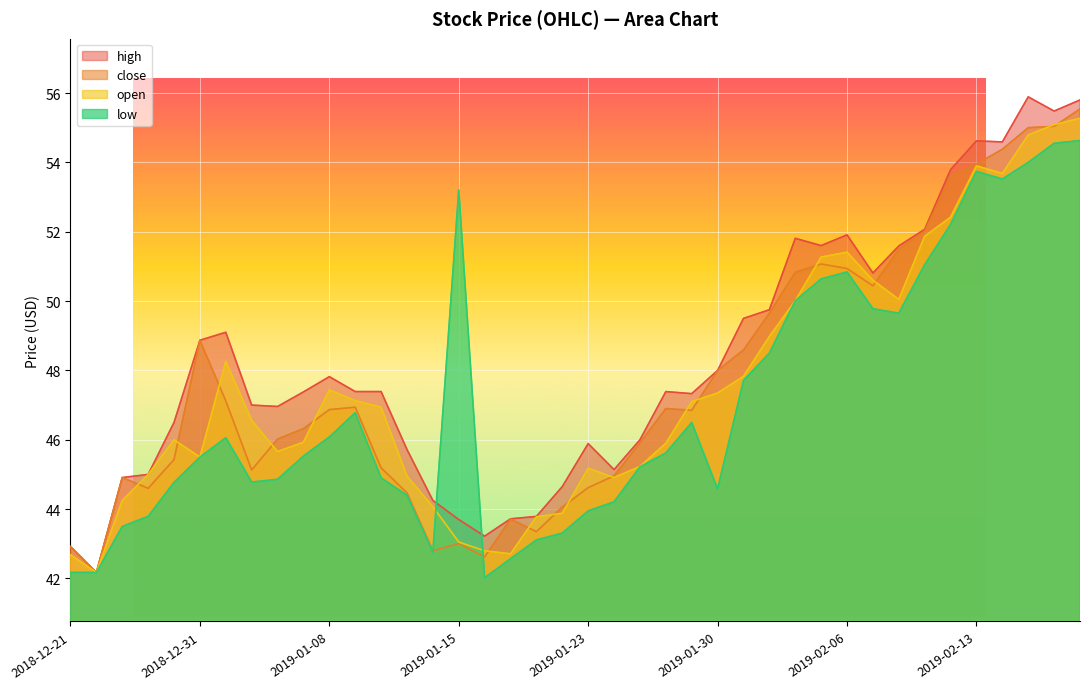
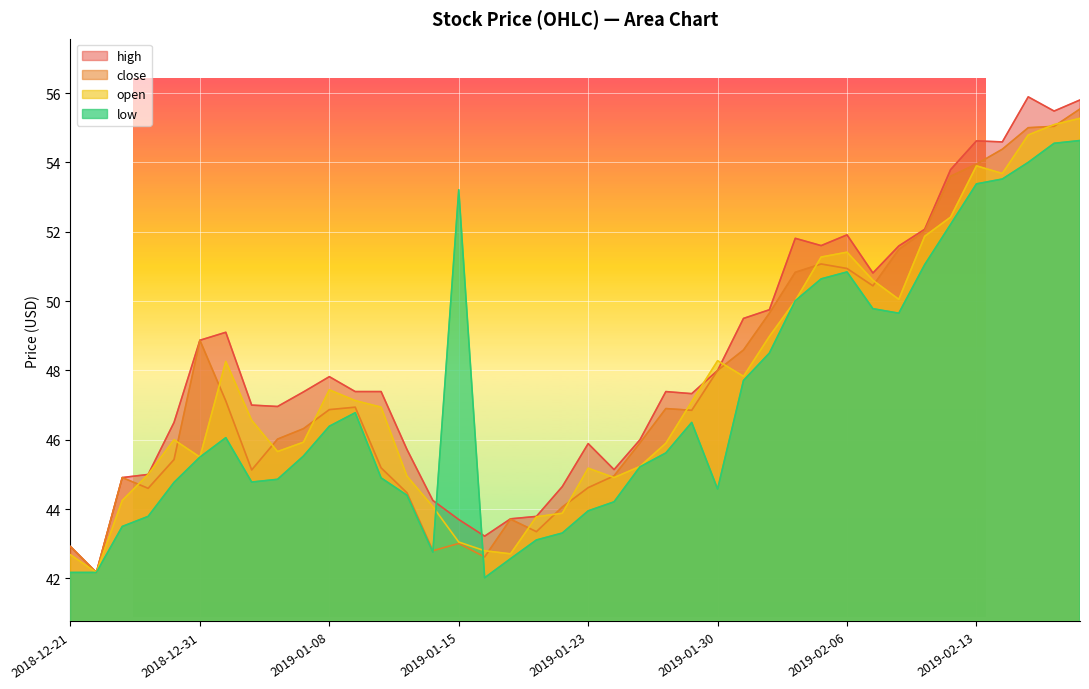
low, 2019-01-08: 46.1 -> 46.4
open, 2019-01-30: 47.4 -> 48.3
low, 2019-02-13: 53.7 -> 53.4
